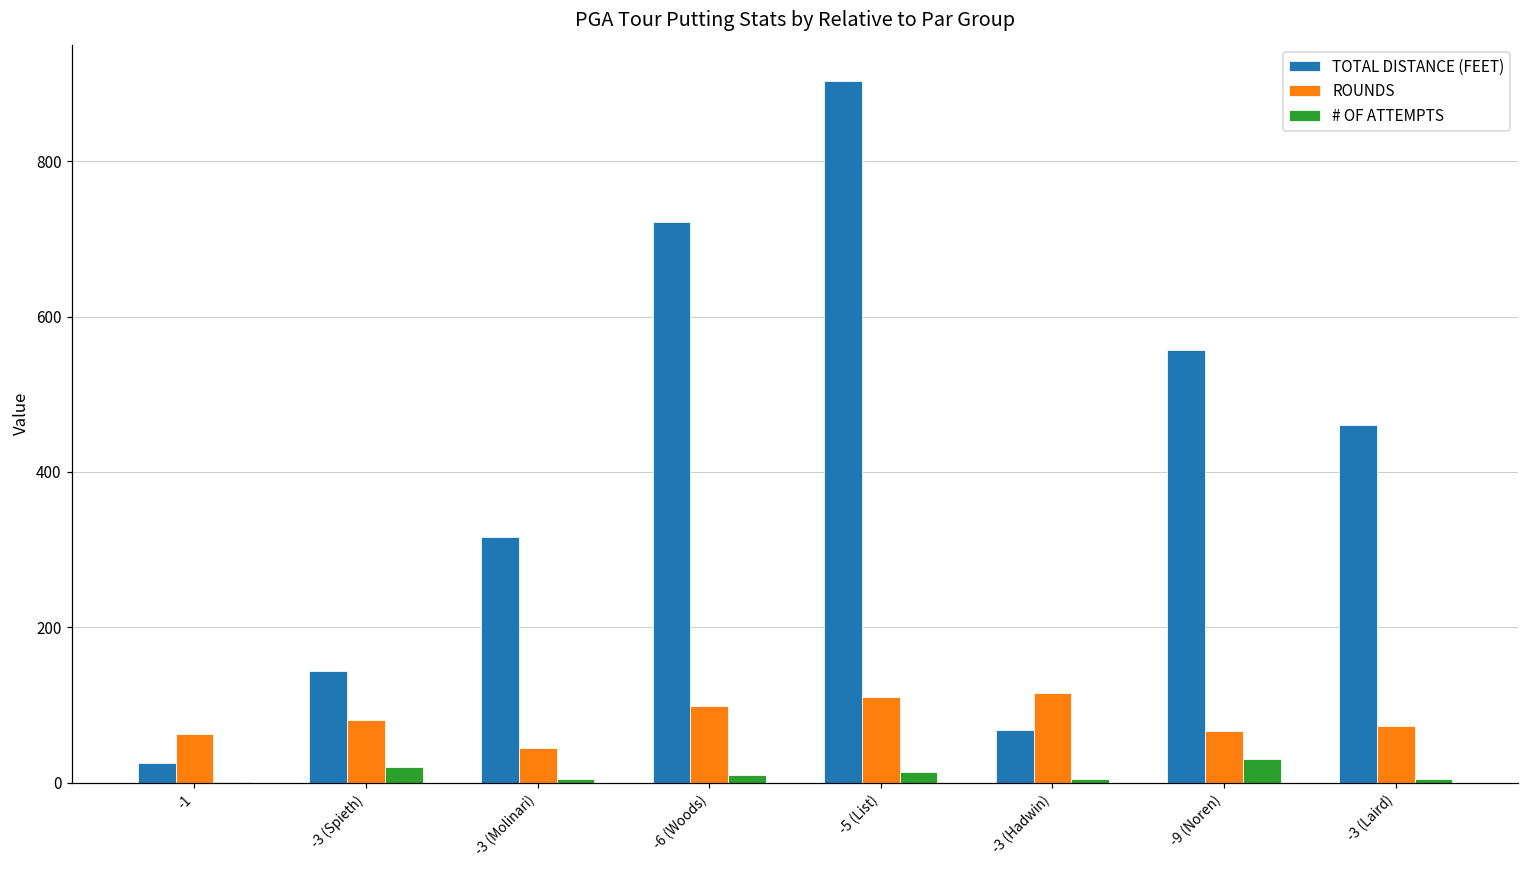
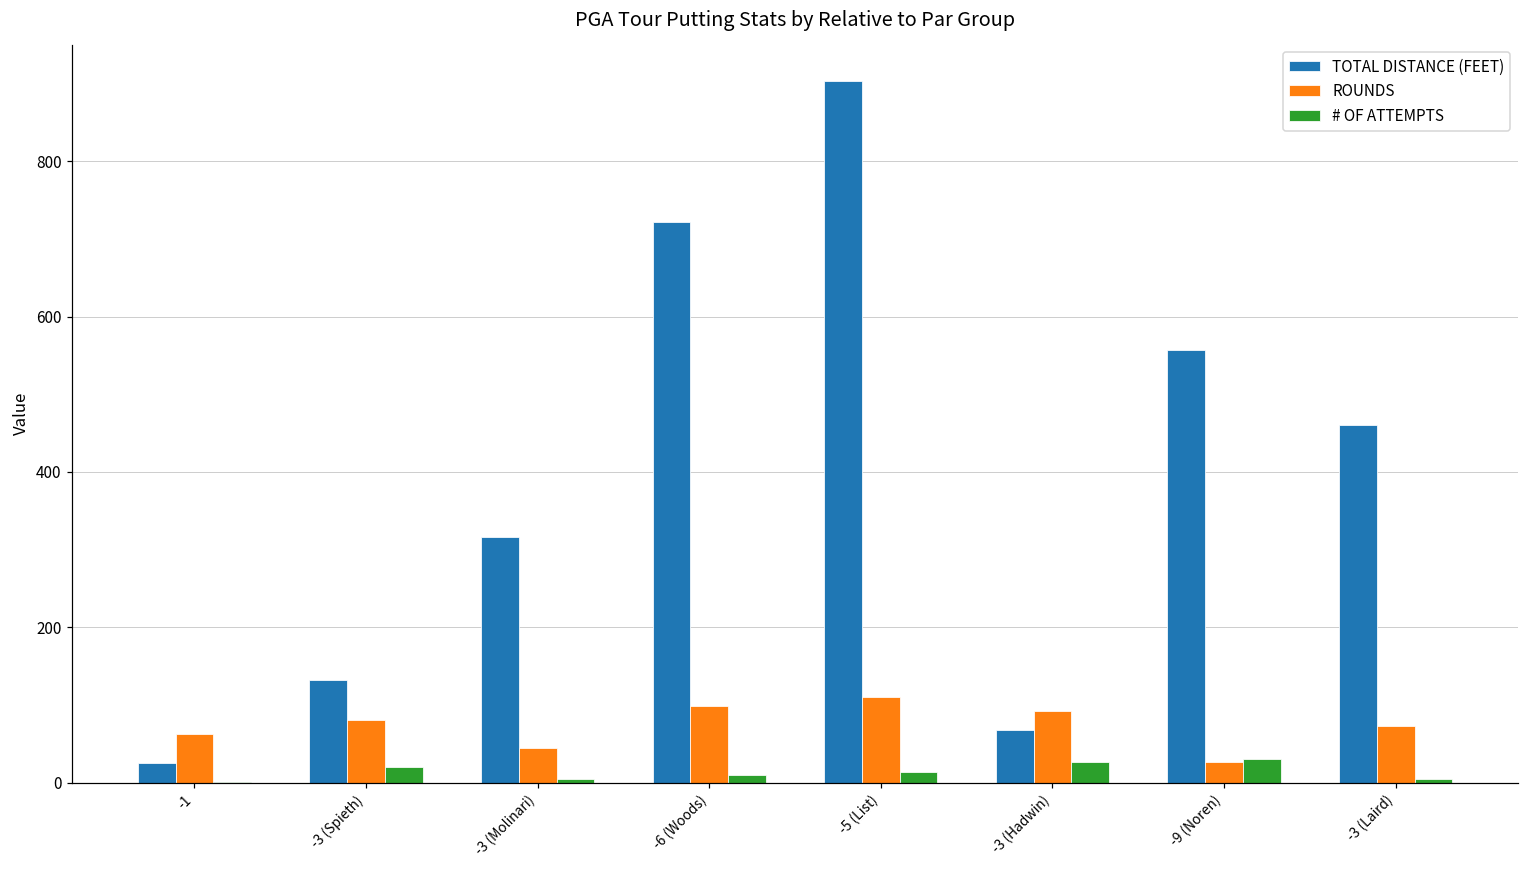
TOTAL DISTANCE (FEET), -3 (Spieth): 140 -> 130
ROUNDS, -3 (Hadwin): 120 -> 90
# OF ATTEMPTS, -3 (Hadwin): 0 -> 30
ROUNDS, -9 (Noren): 70 -> 30
